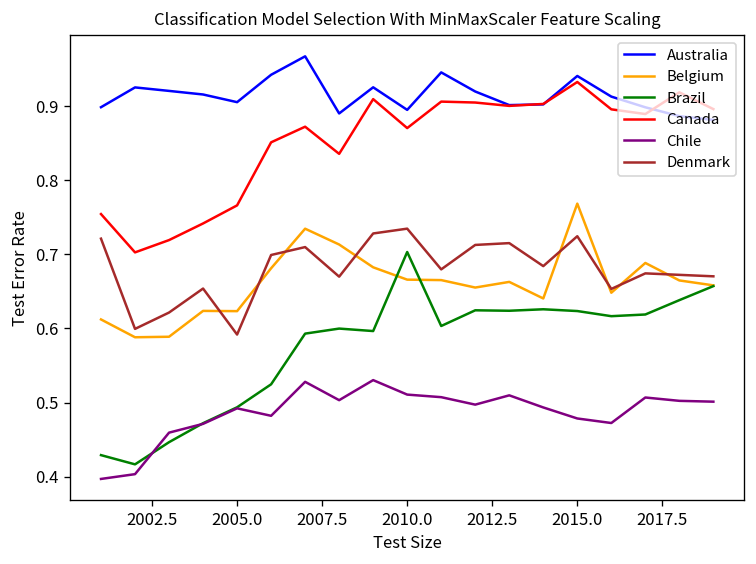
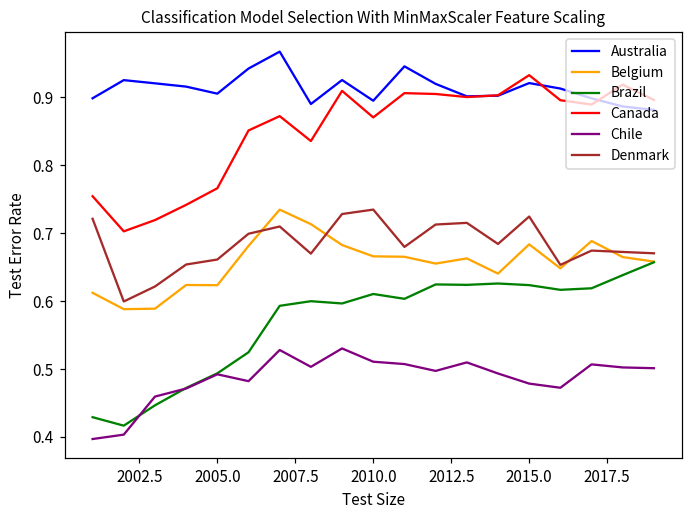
Denmark, 2005.0: 0.59 -> 0.66
Brazil, 2010.0: 0.70 -> 0.61
Australia, 2015.0: 0.94 -> 0.92
Belgium, 2015.0: 0.77 -> 0.68
